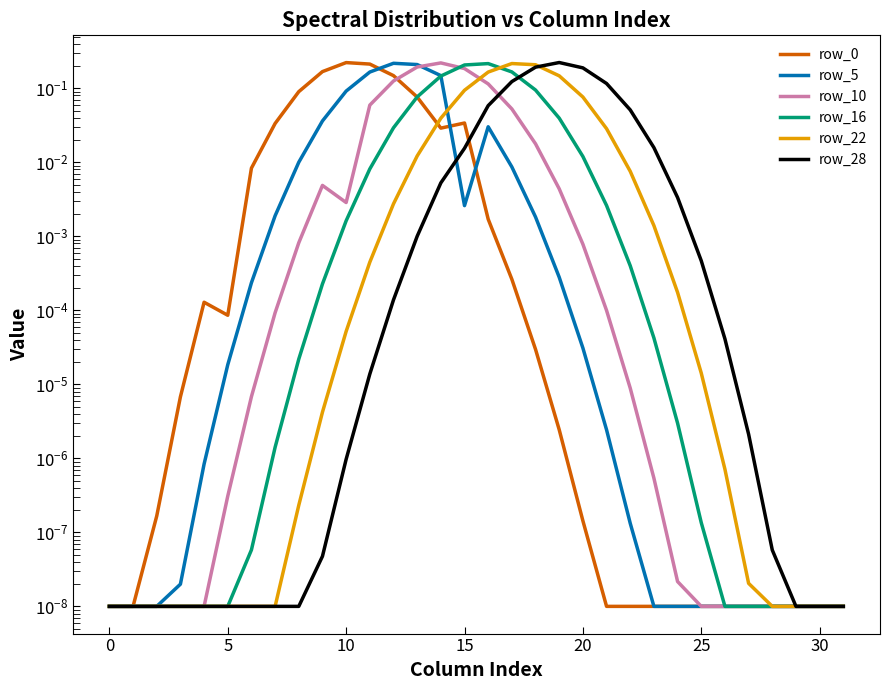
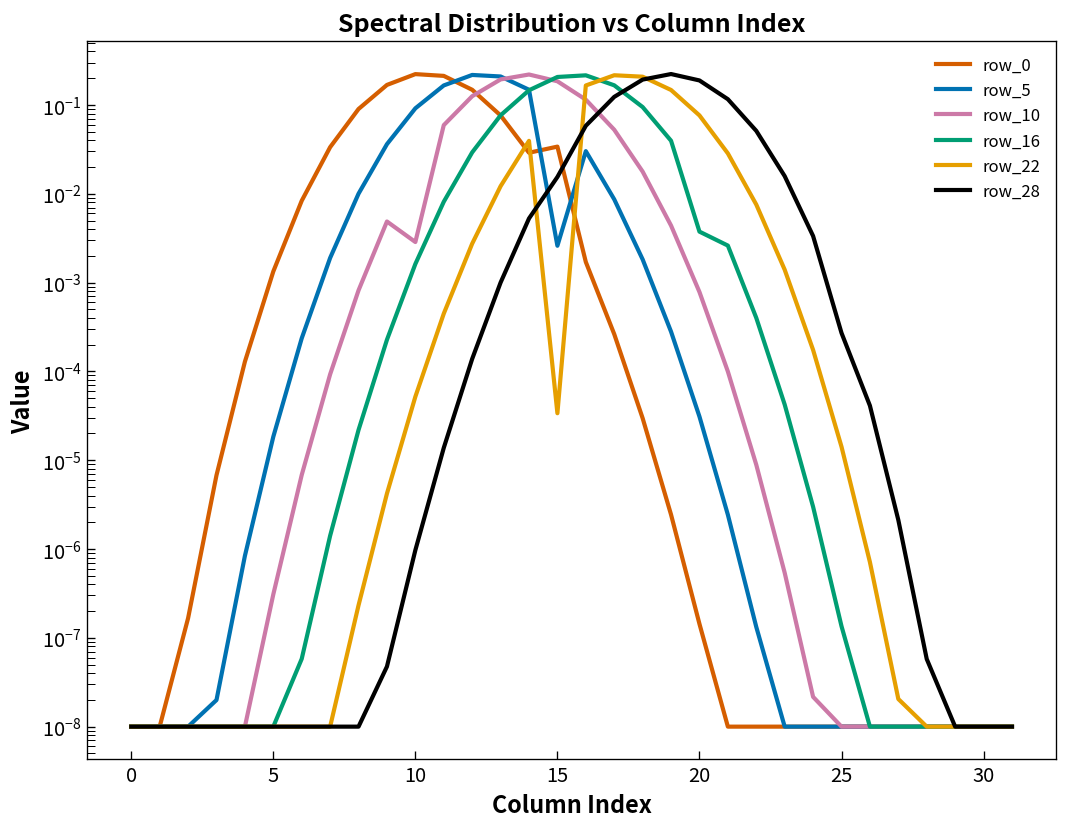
row_0, 5: 0.00009 -> 0.0013
row_22, 15: 0.09 -> 0.00003
row_16, 20: 0.012 -> 0.004
row_28, 25: 0.0005 -> 0.00027
